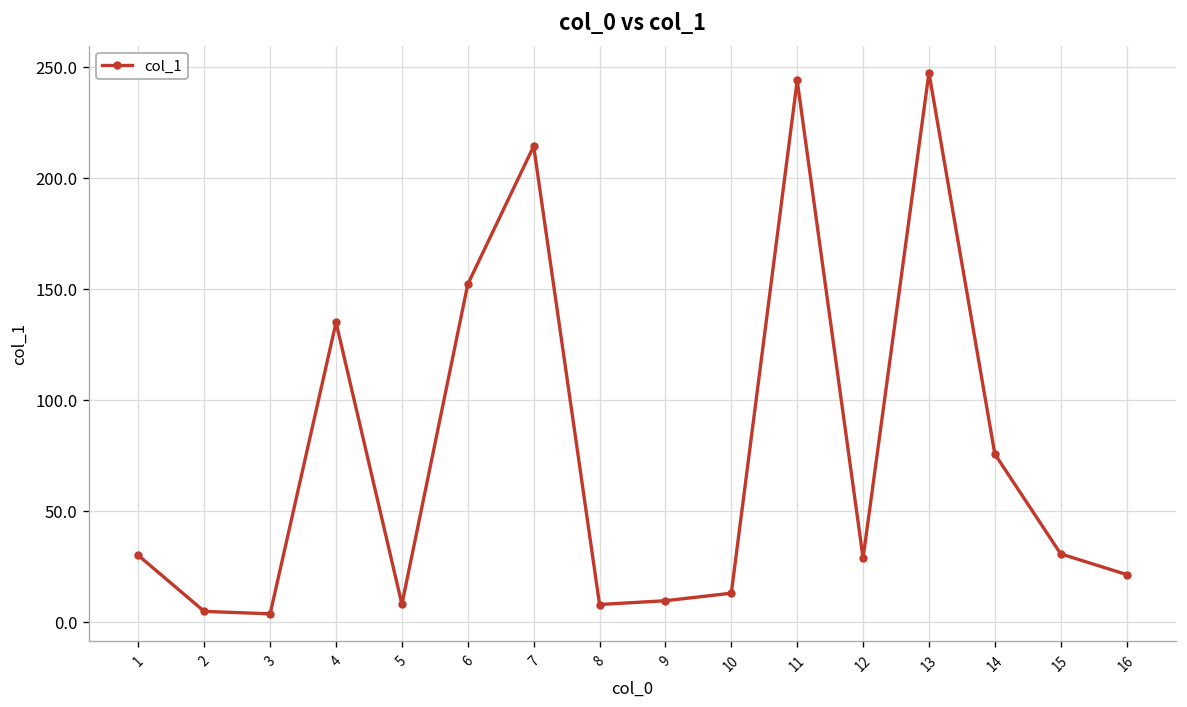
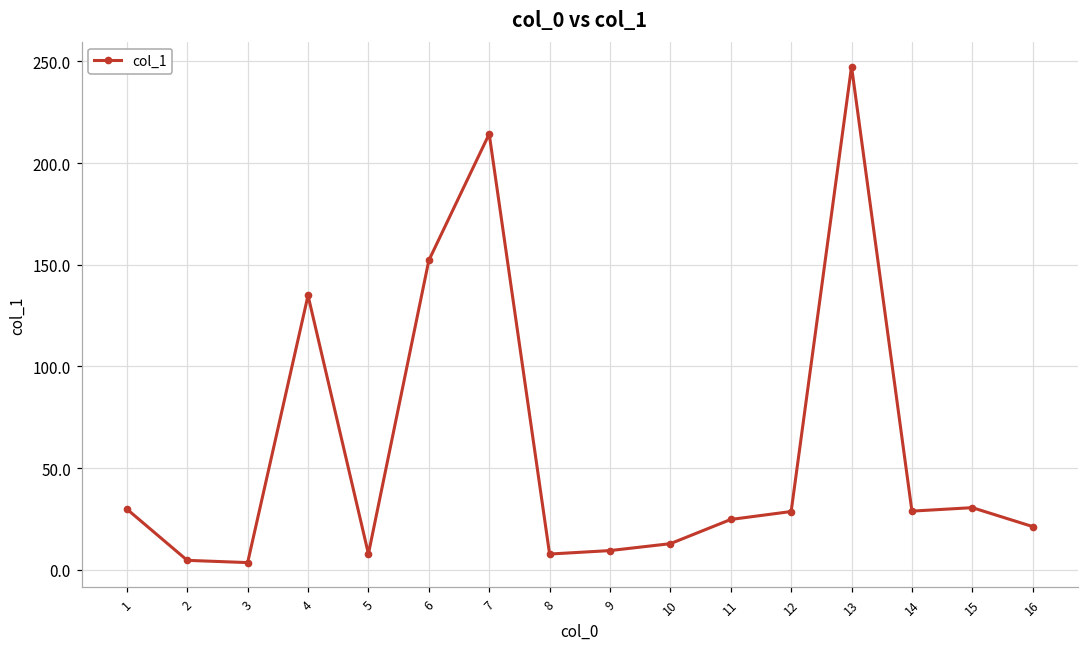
11: 244 -> 25
14: 76 -> 29
